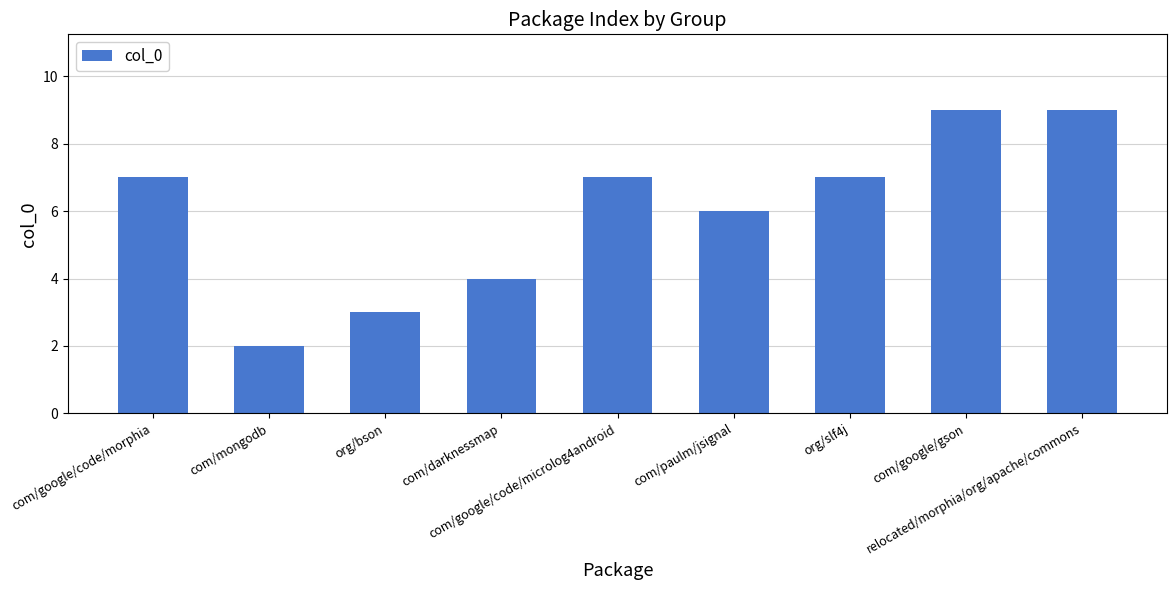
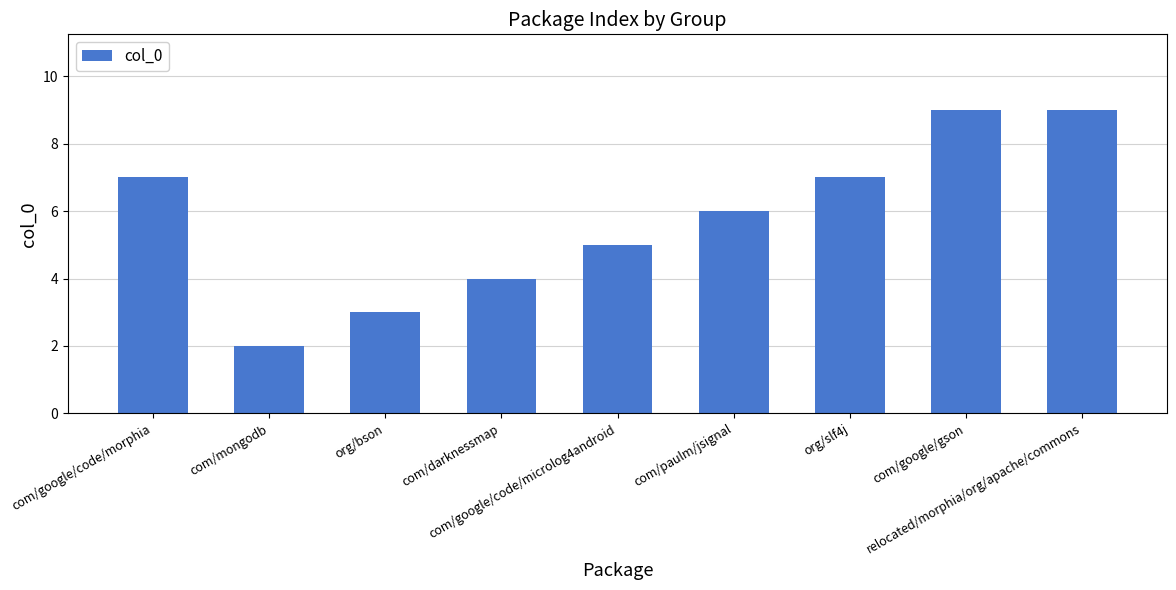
com/google/code/microlog4android: 7 -> 5
